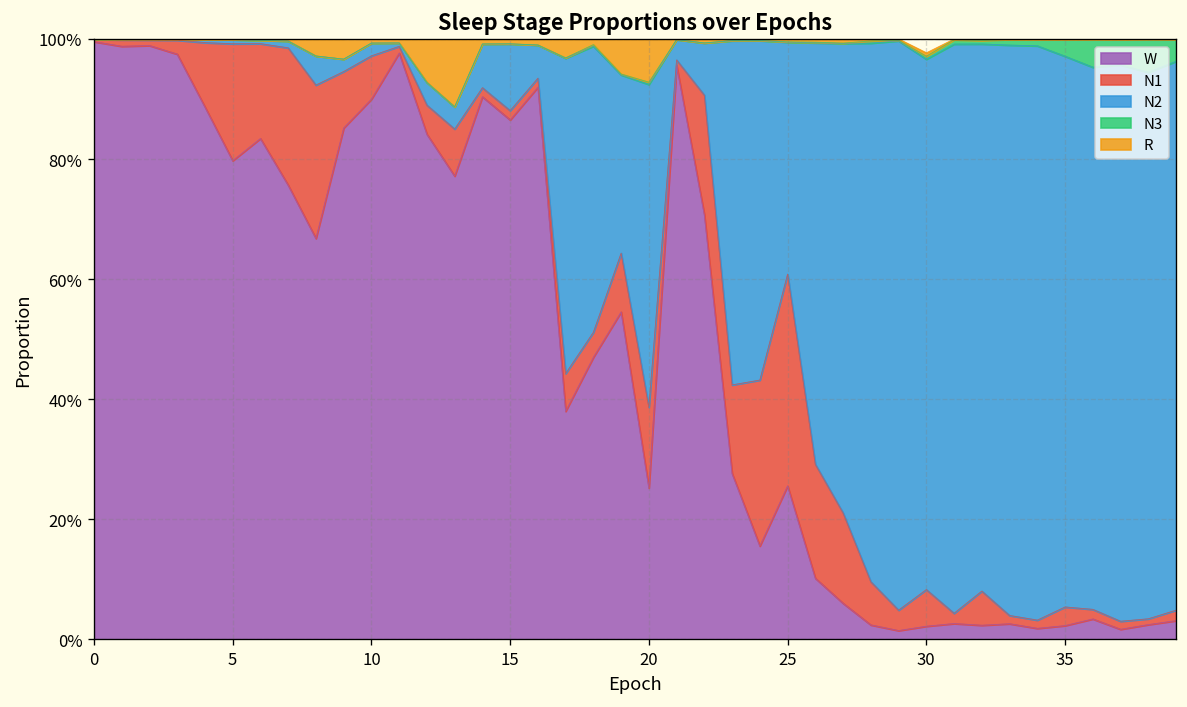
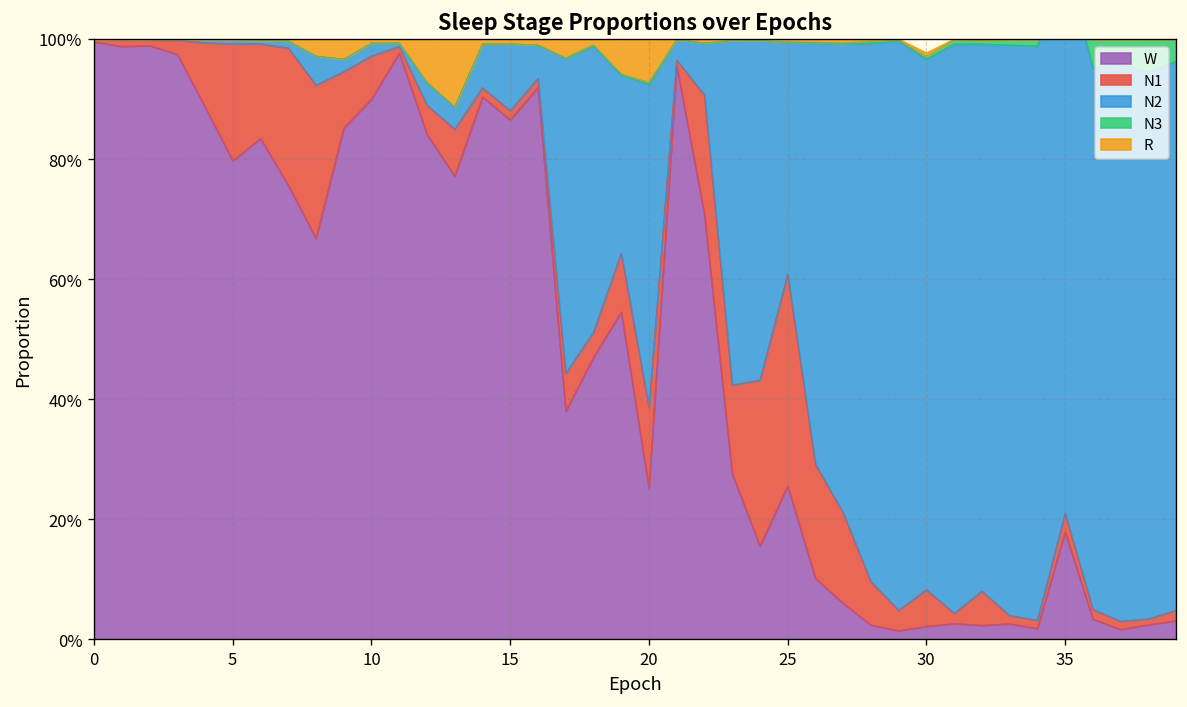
W, 35: 2% -> 18%
